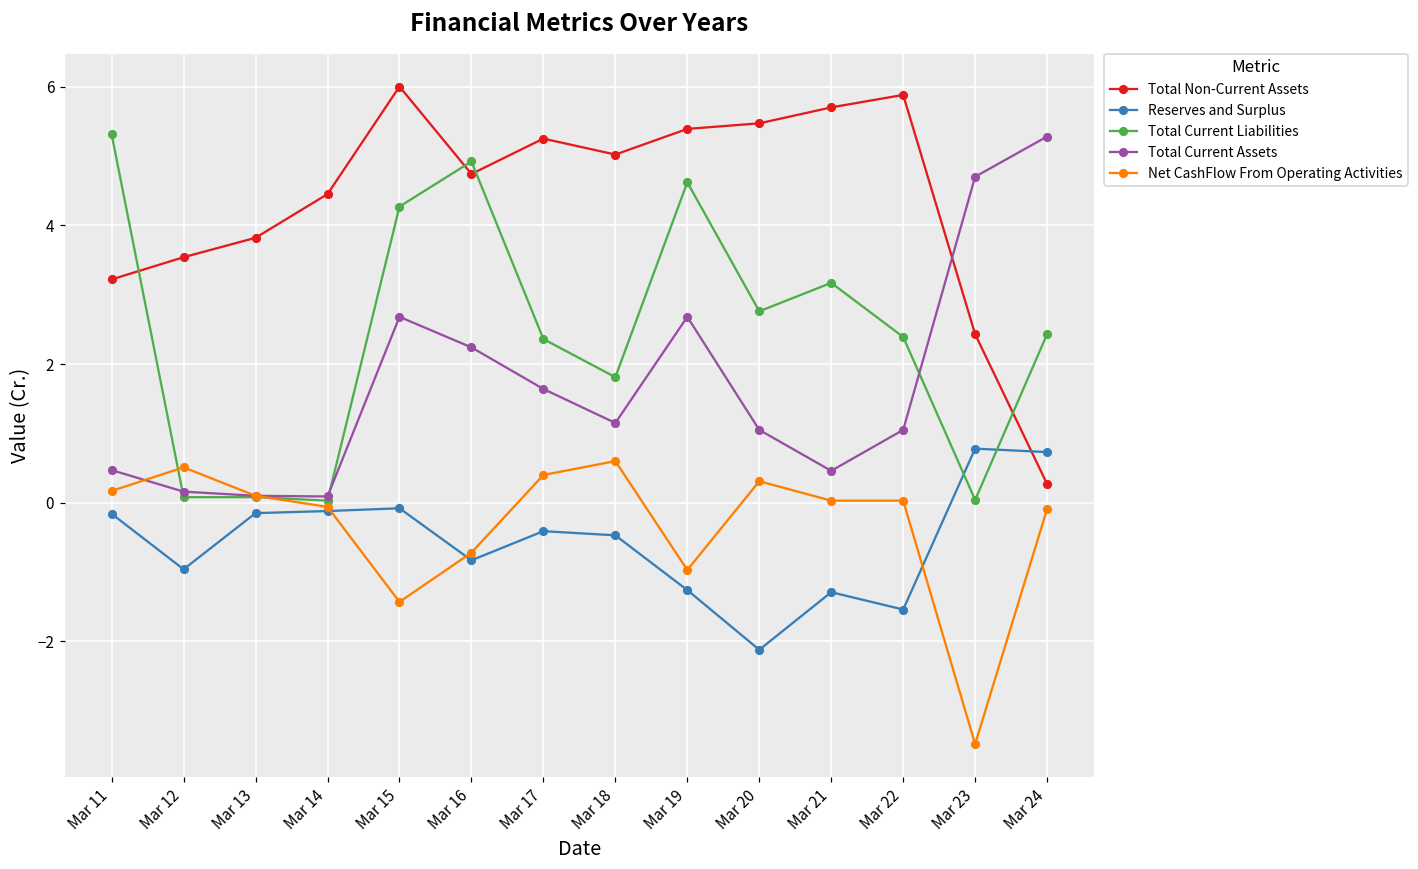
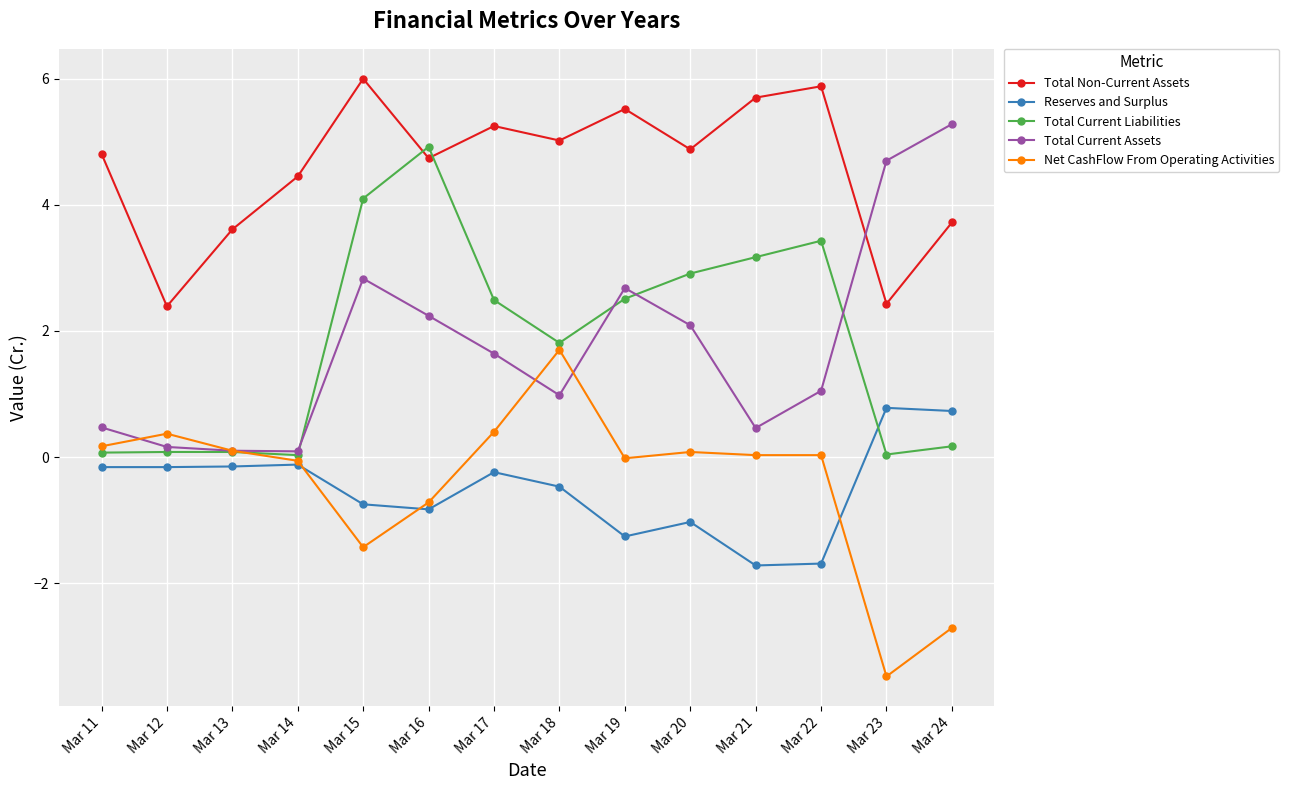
Total Non-Current Assets, Mar 11: 3.2 -> 4.8
Total Current Liabilities, Mar 11: 5.3 -> 0.1
Total Non-Current Assets, Mar 12: 3.5 -> 2.4
Reserves and Surplus, Mar 12: -1.0 -> -0.2
Net CashFlow From Operating Activities, Mar 12: 0.5 -> 0.4
Total Non-Current Assets, Mar 13: 3.8 -> 3.6
Reserves and Surplus, Mar 15: -0.1 -> -0.8
Total Current Liabilities, Mar 15: 4.3 -> 4.1
Total Current Assets, Mar 15: 2.7 -> 2.8
Reserves and Surplus, Mar 17: -0.4 -> -0.2
Total Current Liabilities, Mar 17: 2.4 -> 2.5
Total Current Assets, Mar 18: 1.2 -> 1.0
Net CashFlow From Operating Activities, Mar 18: 0.6 -> 1.7
Total Non-Current Assets, Mar 19: 5.4 -> 5.5
Total Current Liabilities, Mar 19: 4.6 -> 2.5
Net CashFlow From Operating Activities, Mar 19: -1.0 -> 0.0
Total Non-Current Assets, Mar 20: 5.5 -> 4.9
Reserves and Surplus, Mar 20: -2.1 -> -1.0
Total Current Liabilities, Mar 20: 2.8 -> 2.9
Total Current Assets, Mar 20: 1.1 -> 2.1
Net CashFlow From Operating Activities, Mar 20: 0.3 -> 0.1
Reserves and Surplus, Mar 21: -1.3 -> -1.7
Reserves and Surplus, Mar 22: -1.5 -> -1.7
Total Current Liabilities, Mar 22: 2.4 -> 3.4
Total Non-Current Assets, Mar 24: 0.3 -> 3.7
Total Current Liabilities, Mar 24: 2.4 -> 0.2
Net CashFlow From Operating Activities, Mar 24: -0.1 -> -2.7
